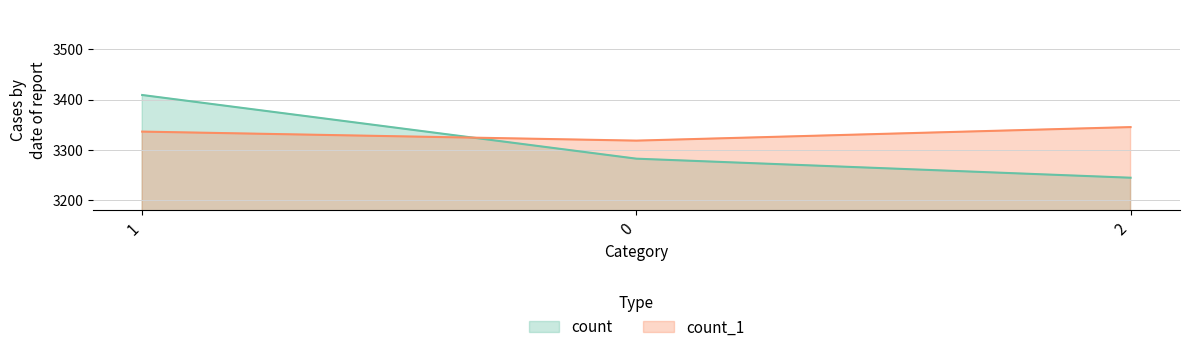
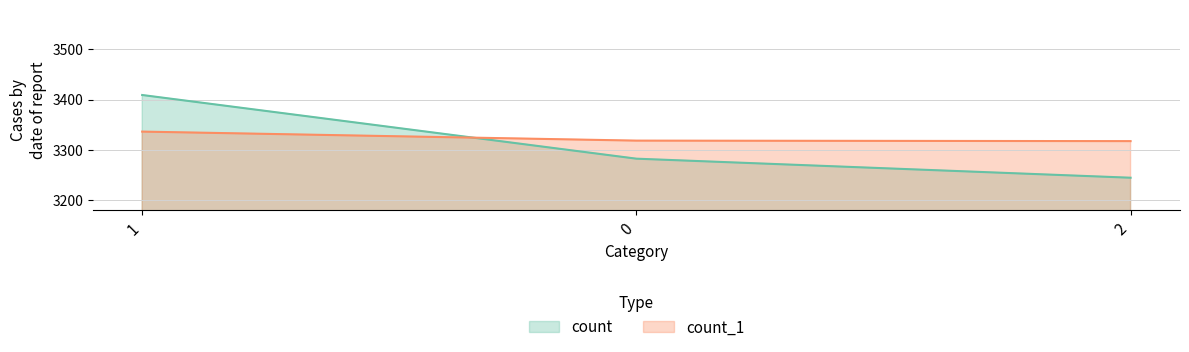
count_1, 2: 3350 -> 3320
